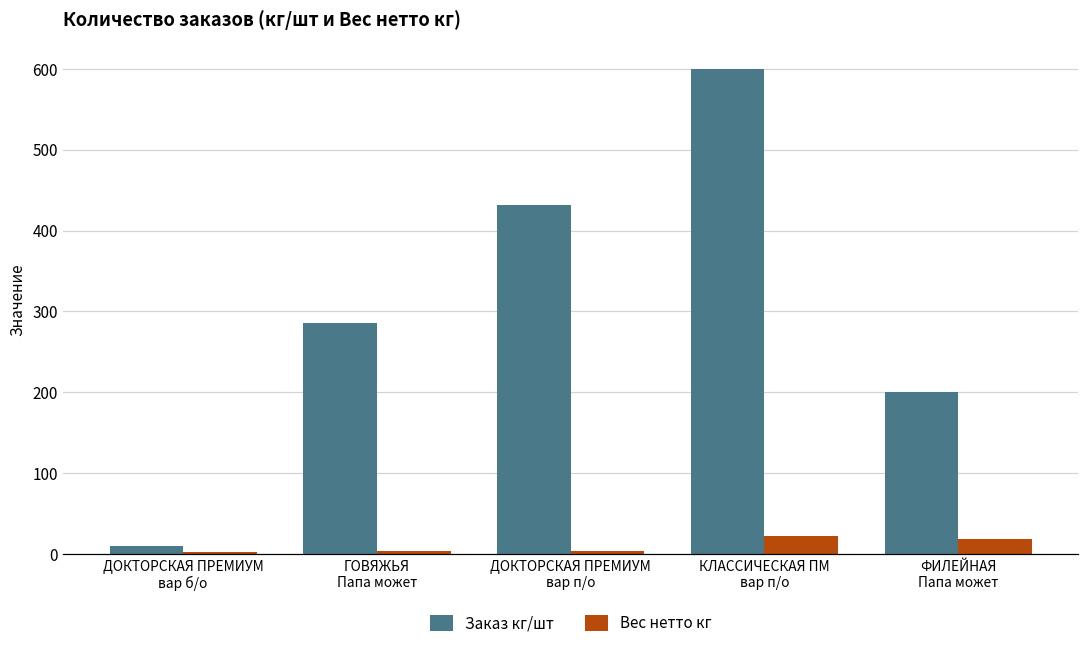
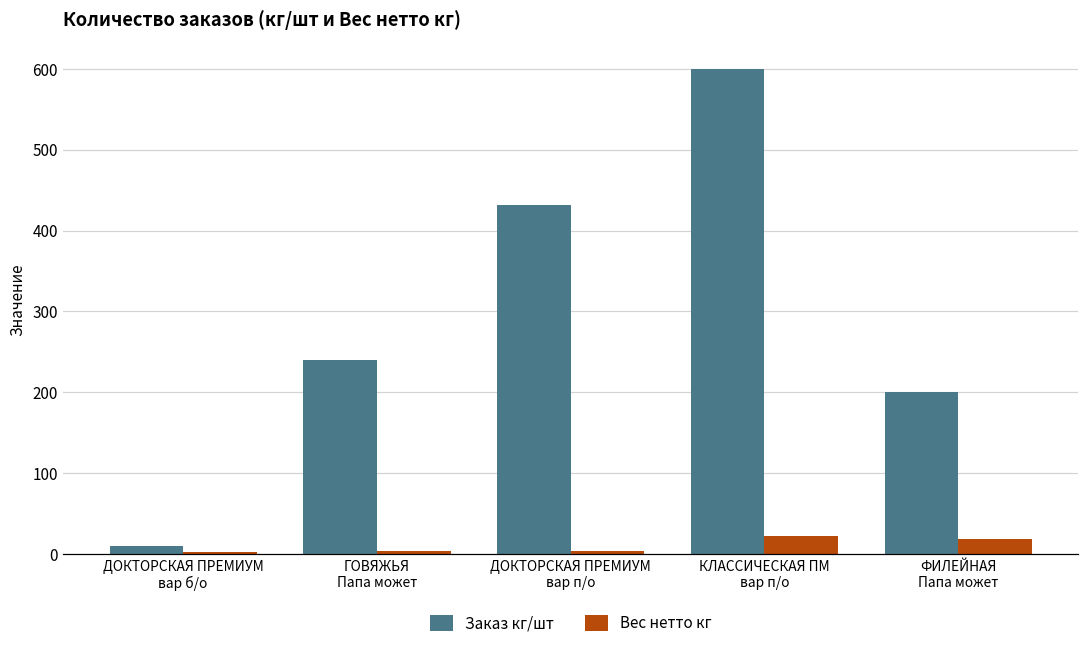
Заказ кг/шт, ГОВЯЖЬЯ Папа может: 290 -> 240
